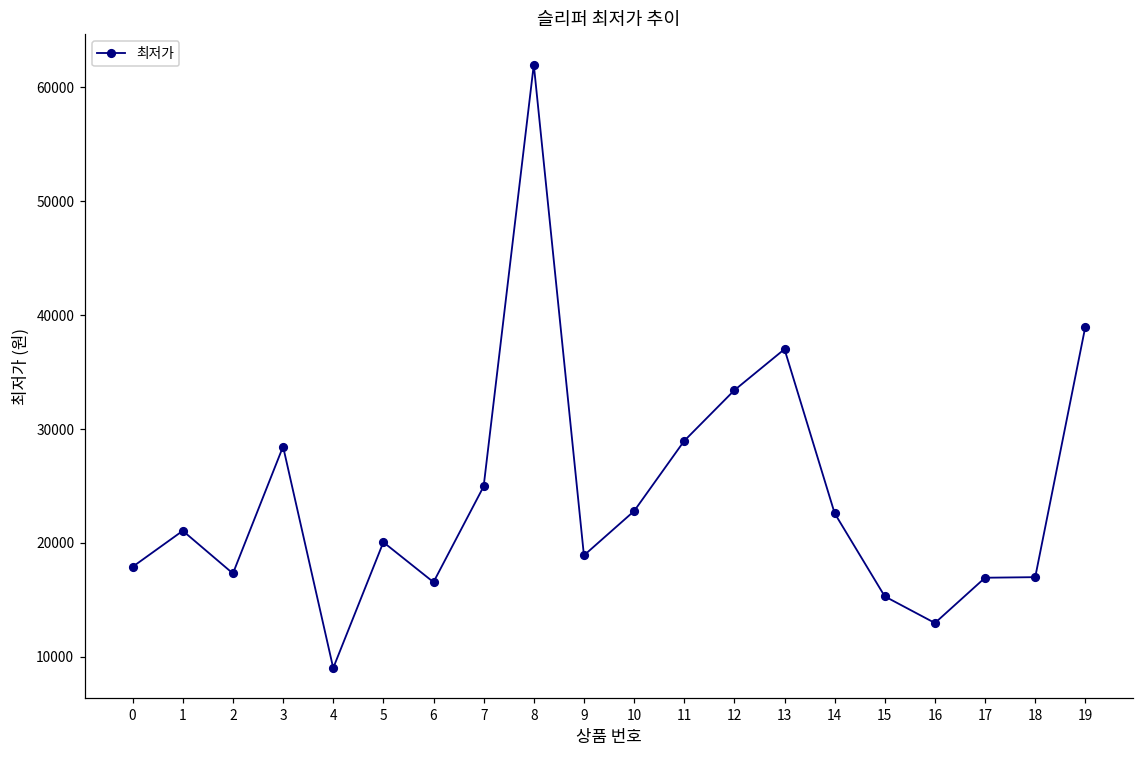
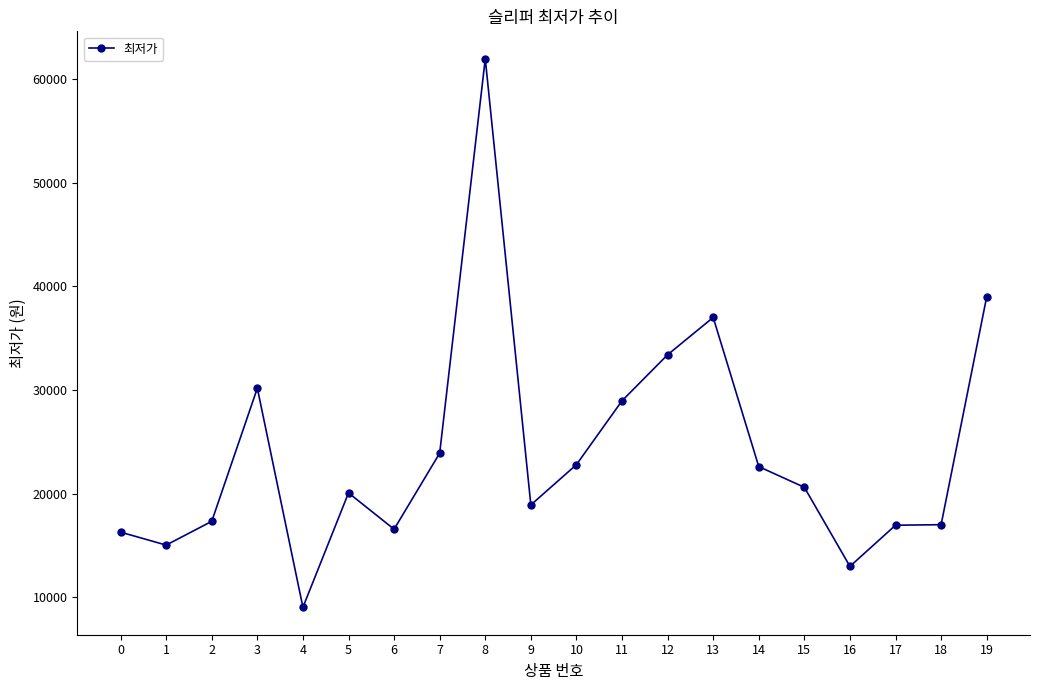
0: 17900 -> 16300
1: 21100 -> 15000
3: 28500 -> 30200
7: 25000 -> 23900
15: 15300 -> 20600
